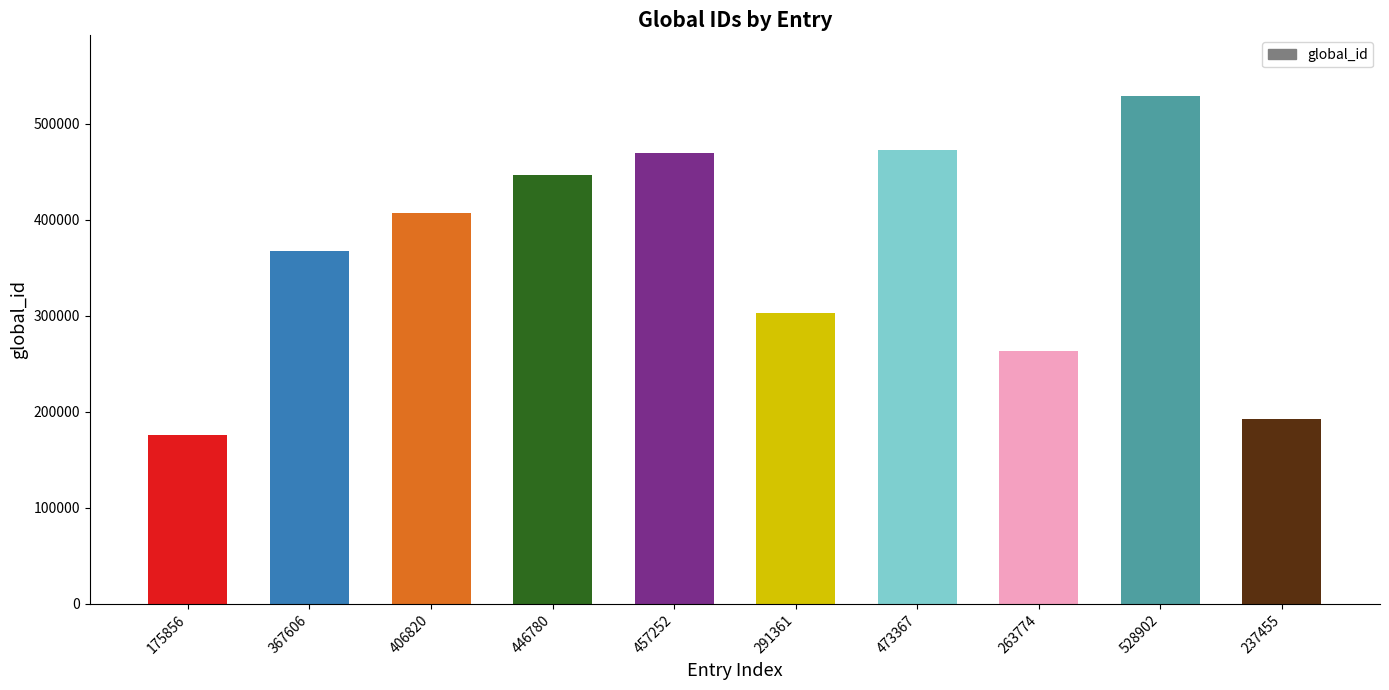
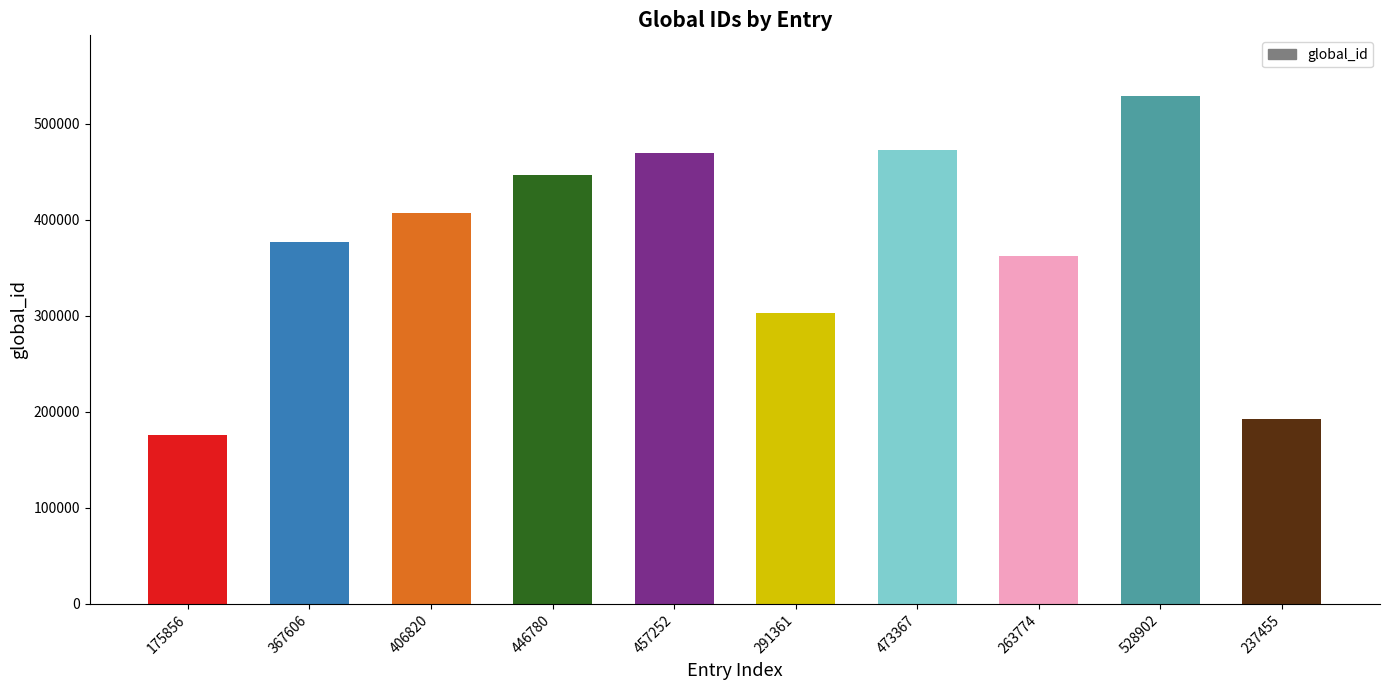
367606: 370000 -> 380000
263774: 260000 -> 360000
